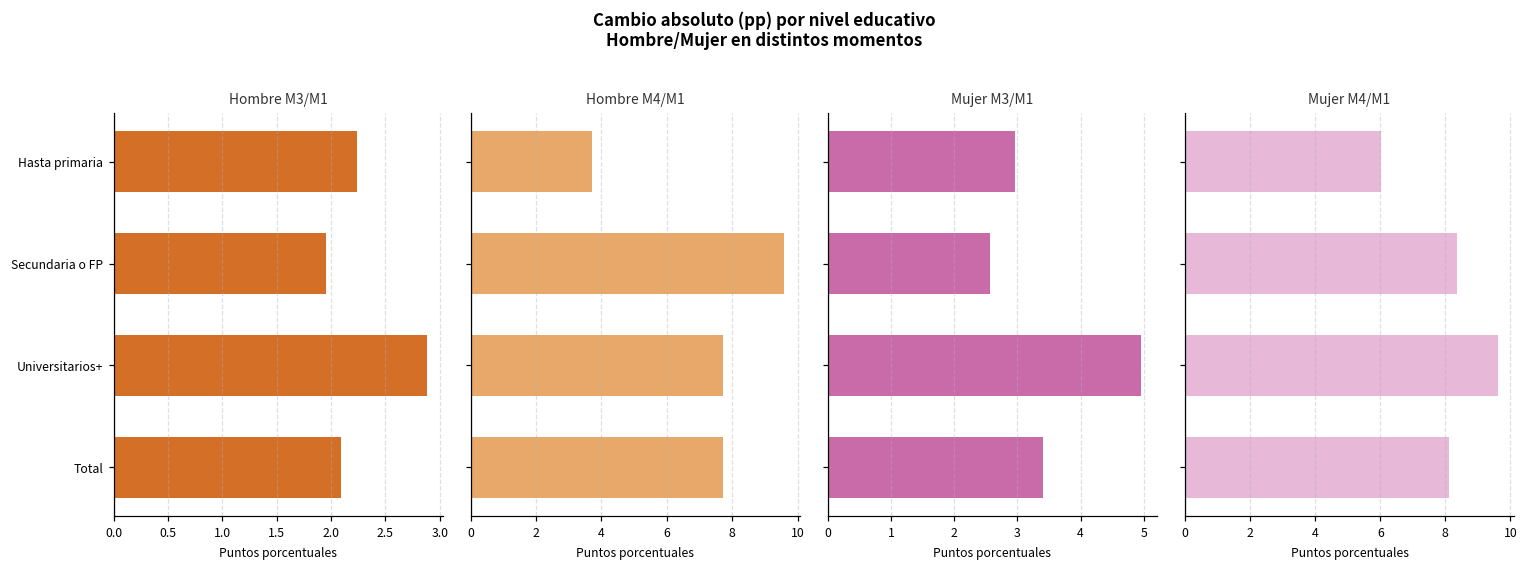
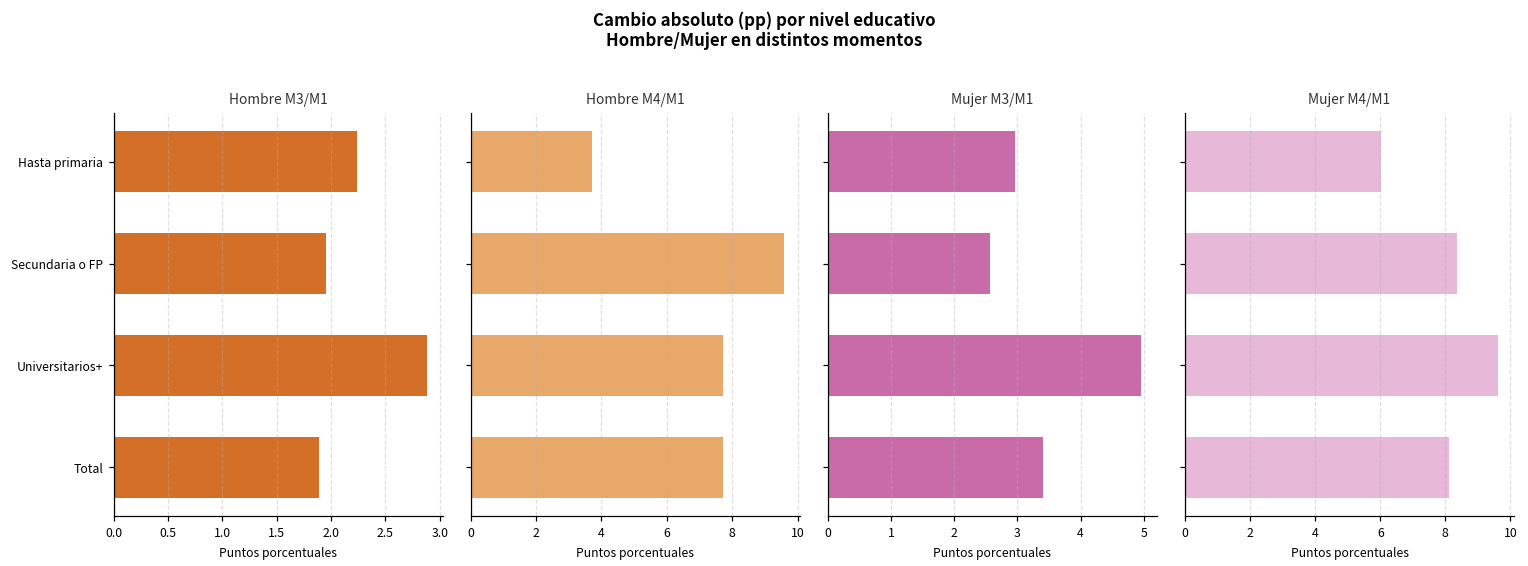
Hombre M3/M1, Total: 2.1 -> 1.9
